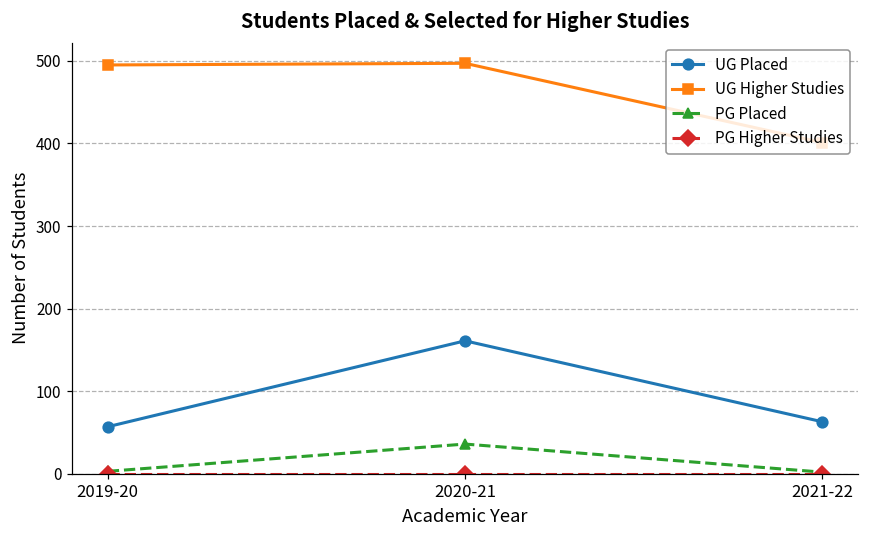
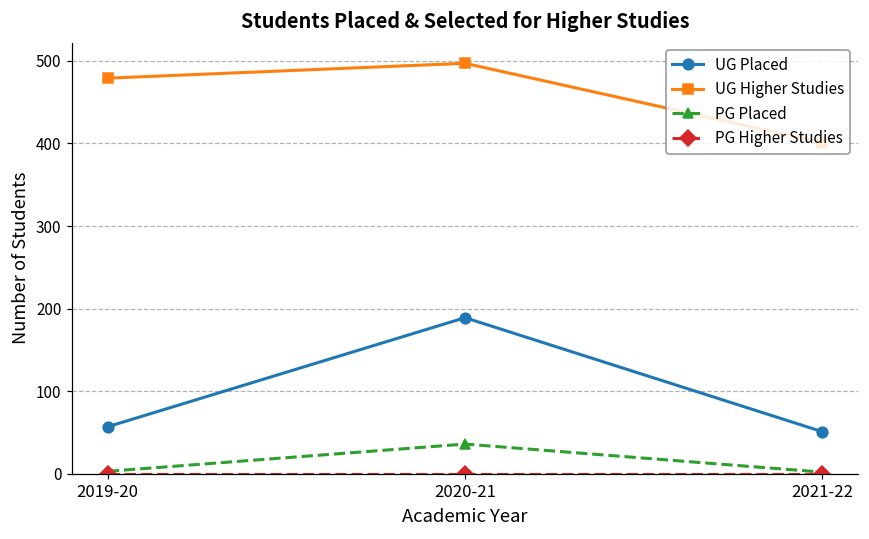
UG Higher Studies, 2019-20: 500 -> 480
UG Placed, 2020-21: 160 -> 190
UG Placed, 2021-22: 60 -> 50
